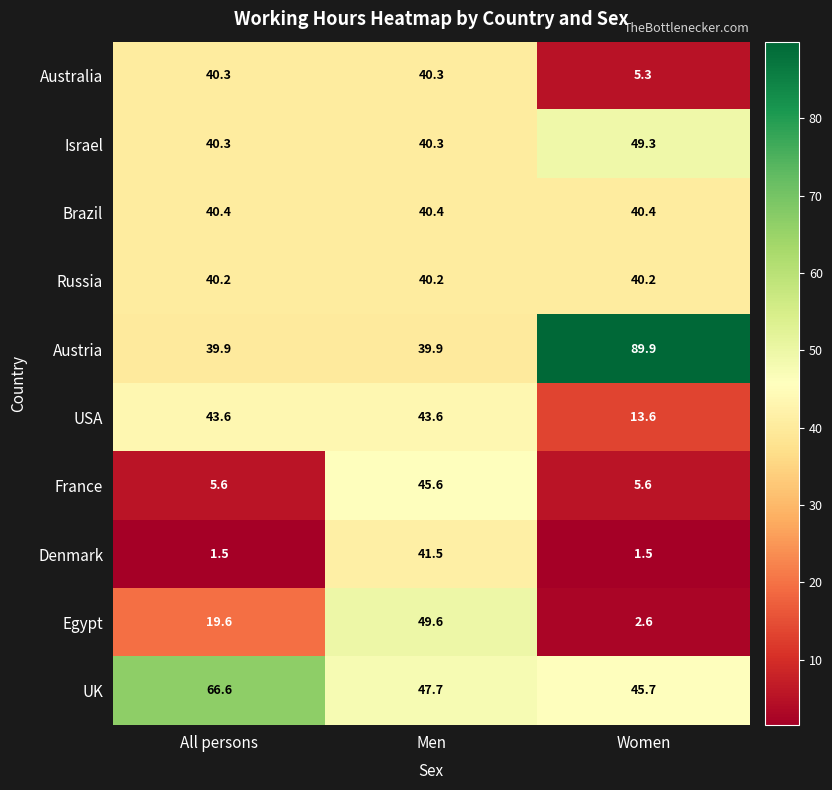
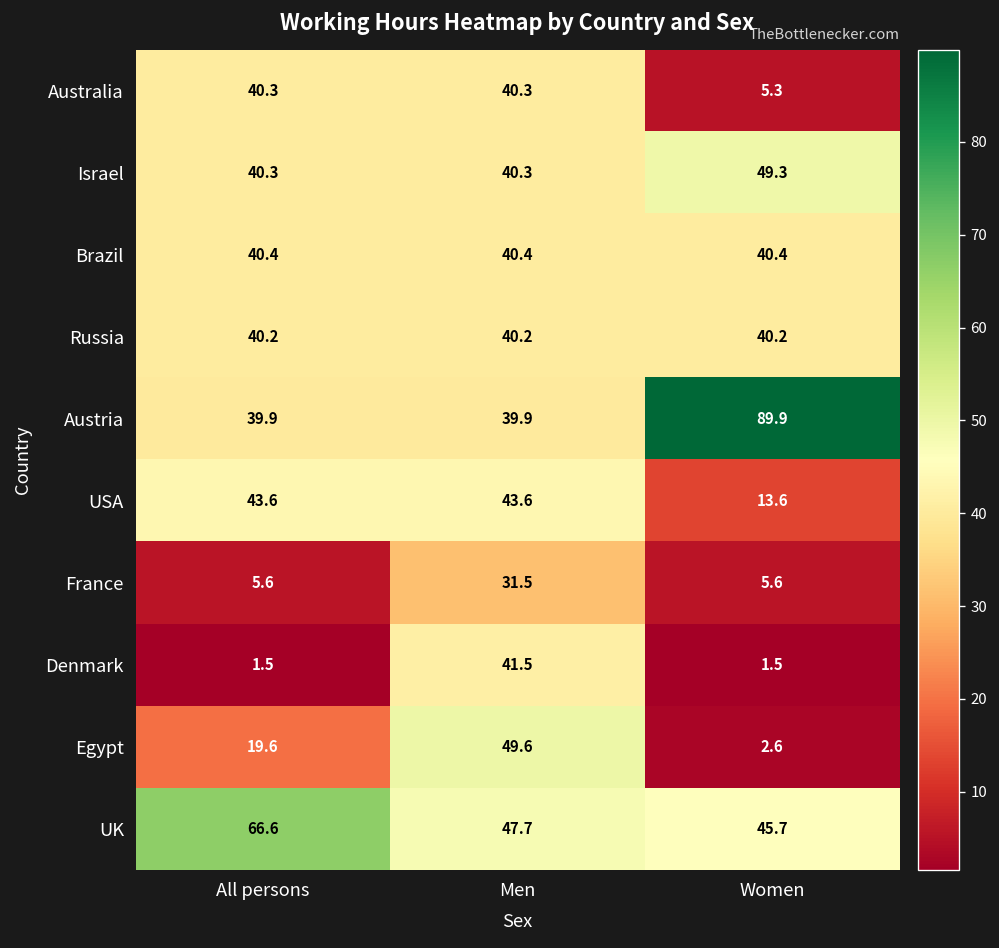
France, Men: 45.6 -> 31.5
